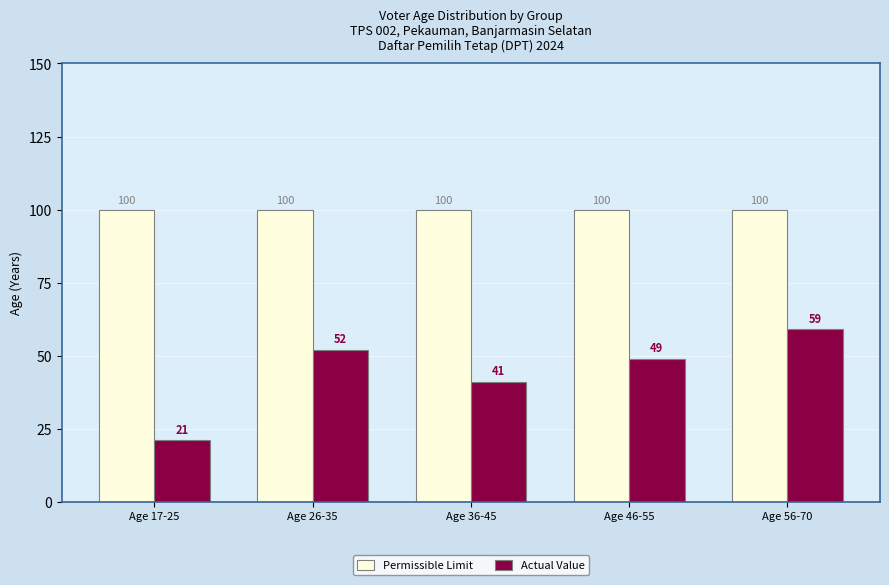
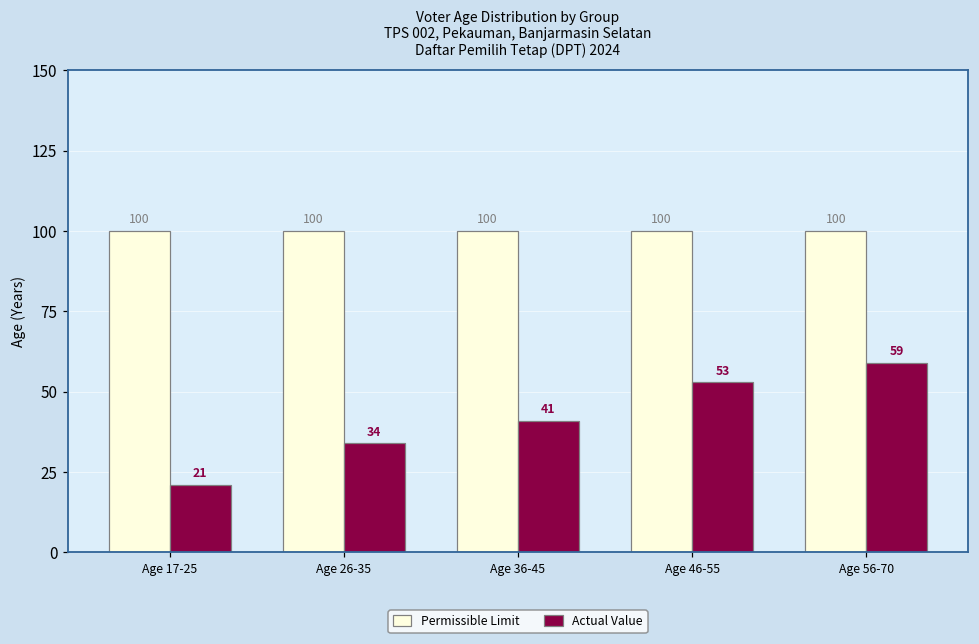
Actual Value, Age 26-35: 52 -> 34
Actual Value, Age 46-55: 49 -> 53
